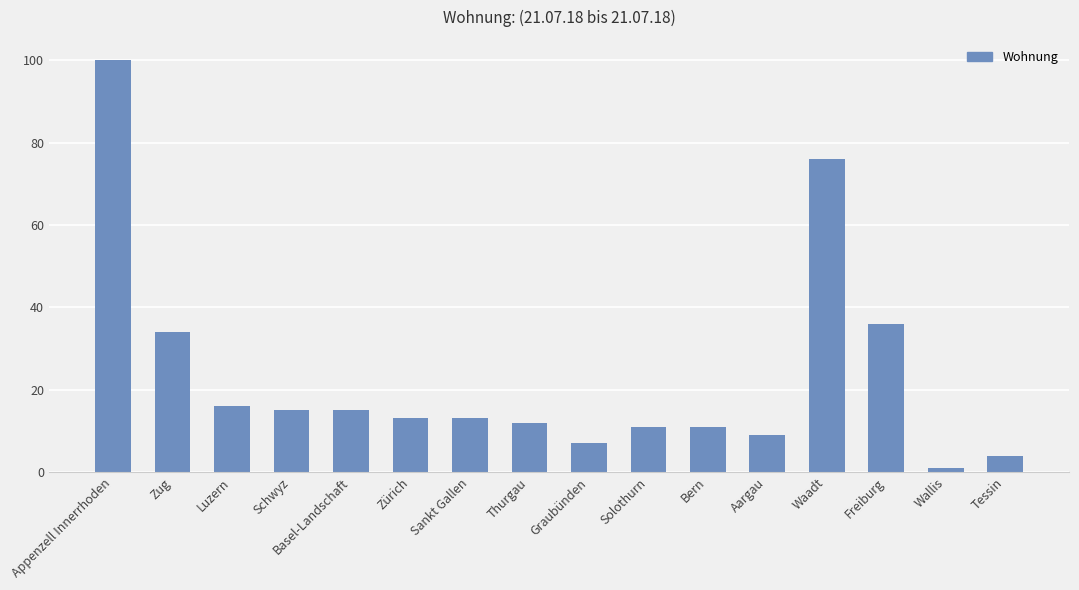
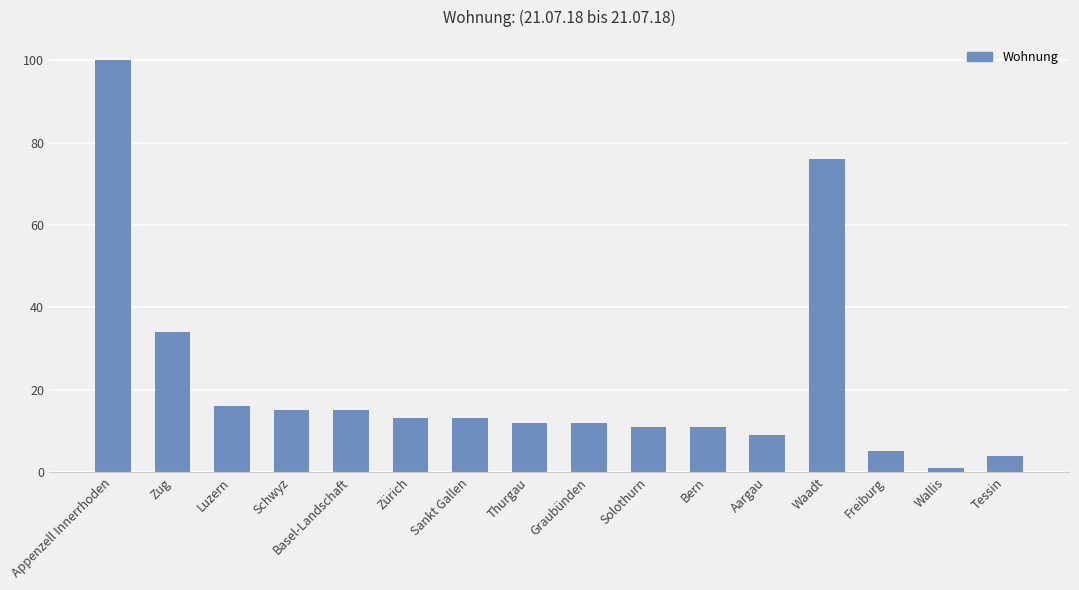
Graubünden: 7 -> 12
Freiburg: 36 -> 5
